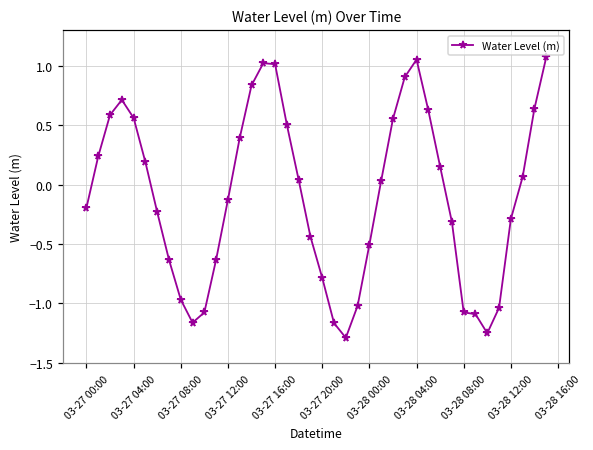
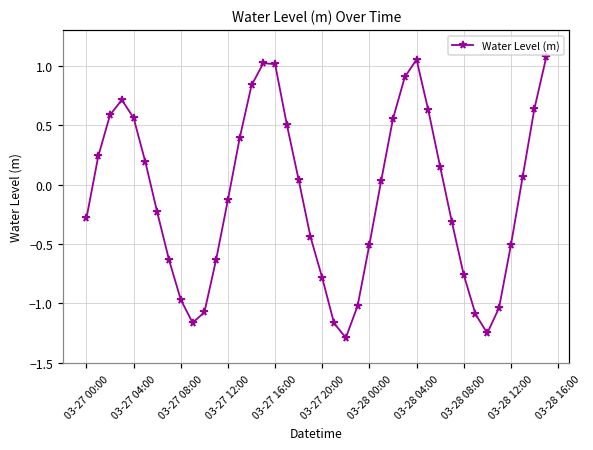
03-27 00:00: -0.19 -> -0.28
03-28 08:00: -1.08 -> -0.76
03-28 12:00: -0.29 -> -0.51
